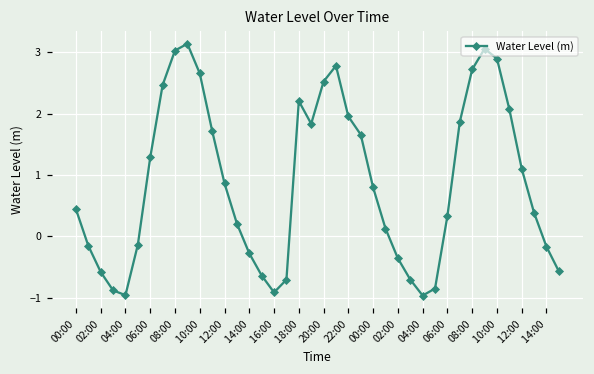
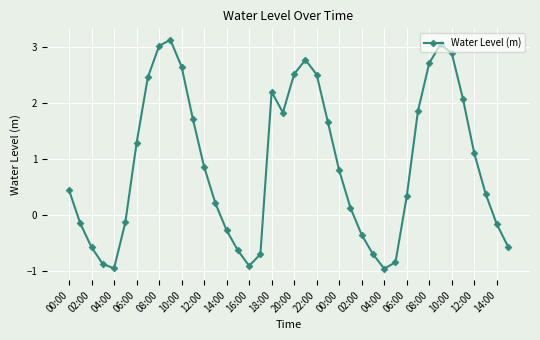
22:00: 2.0 -> 2.5
